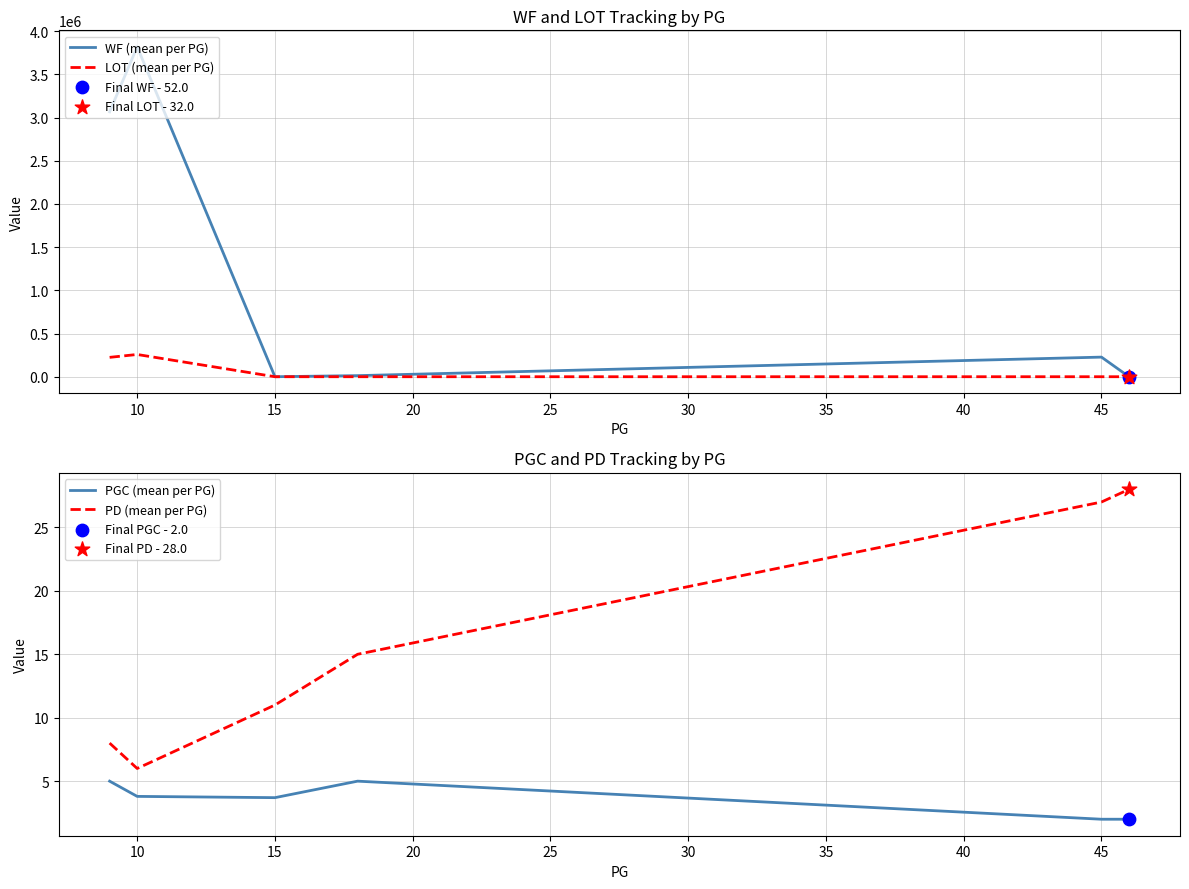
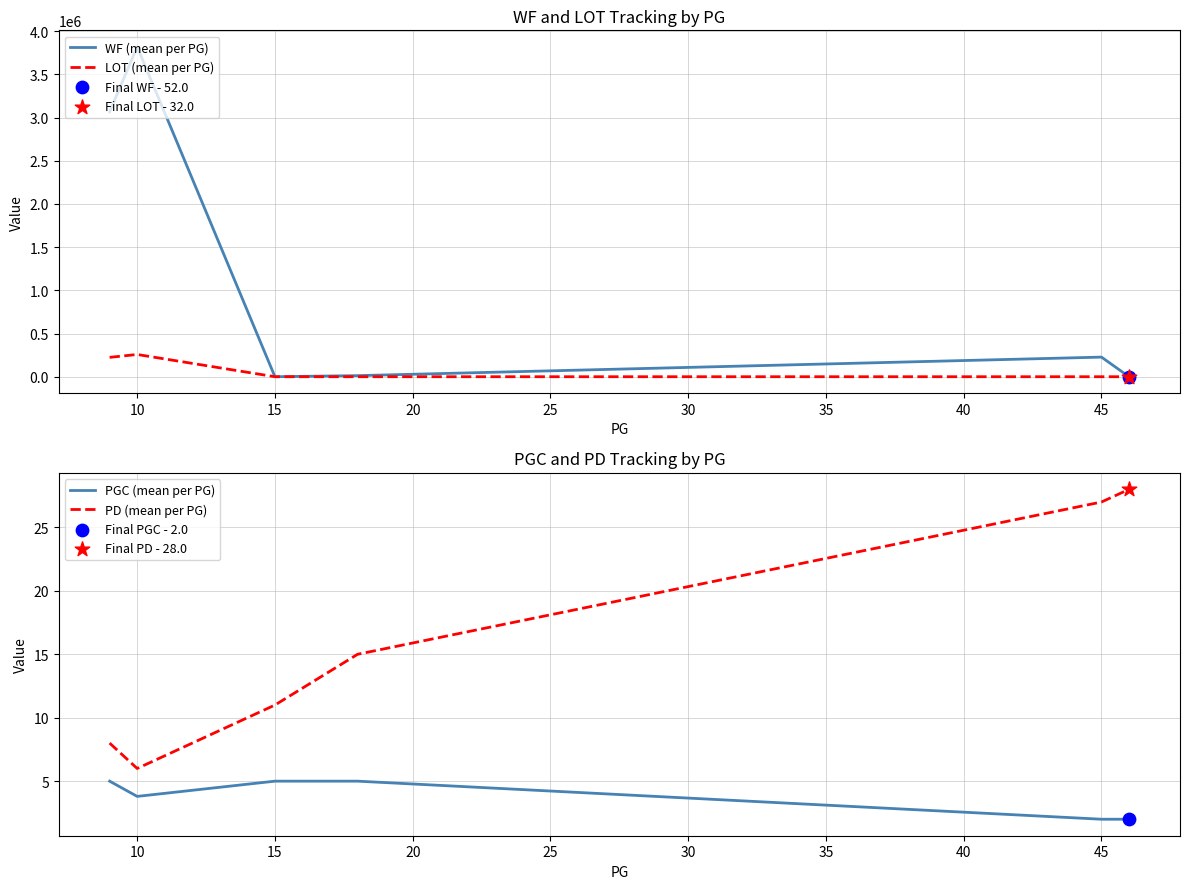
PGC and PD Tracking by PG, PGC (mean per PG), 15: 3.7 -> 5.0
